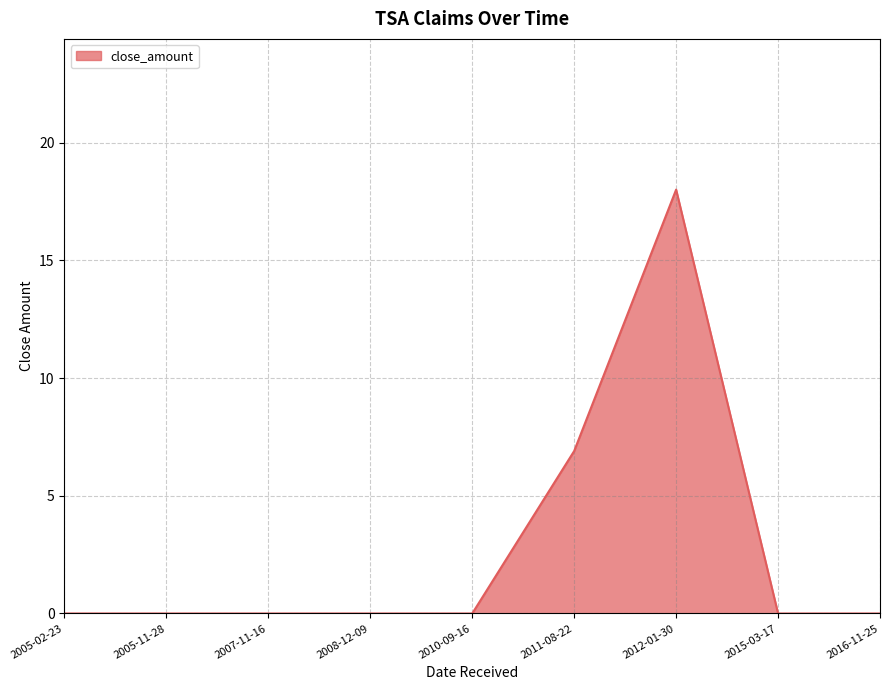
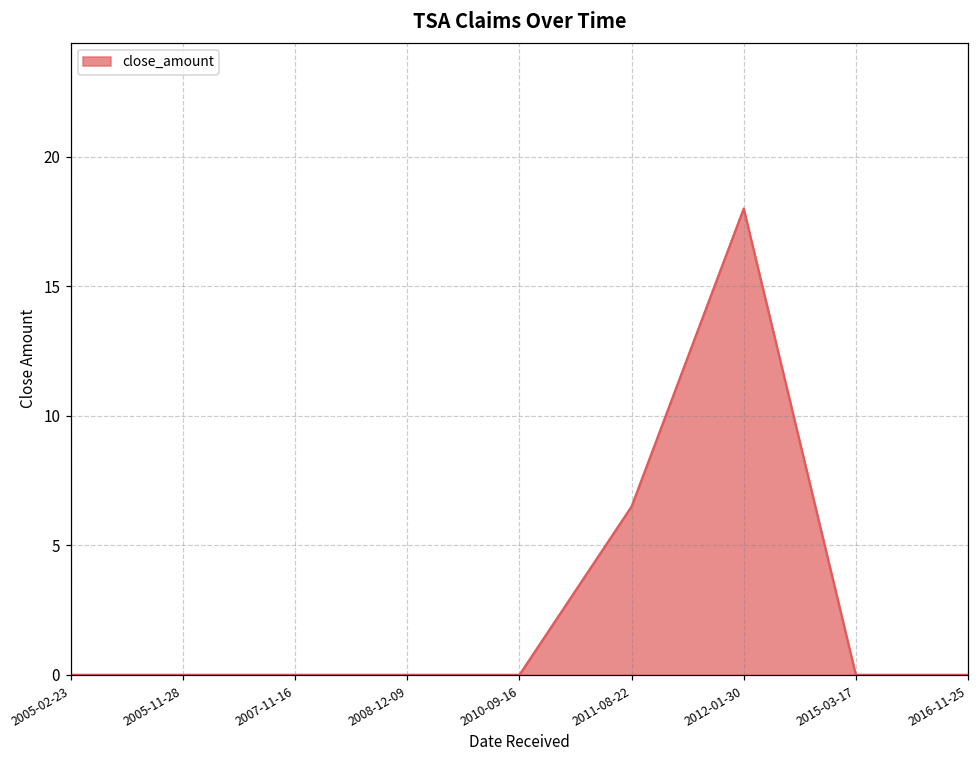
2011-08-22: 6.9 -> 6.5
